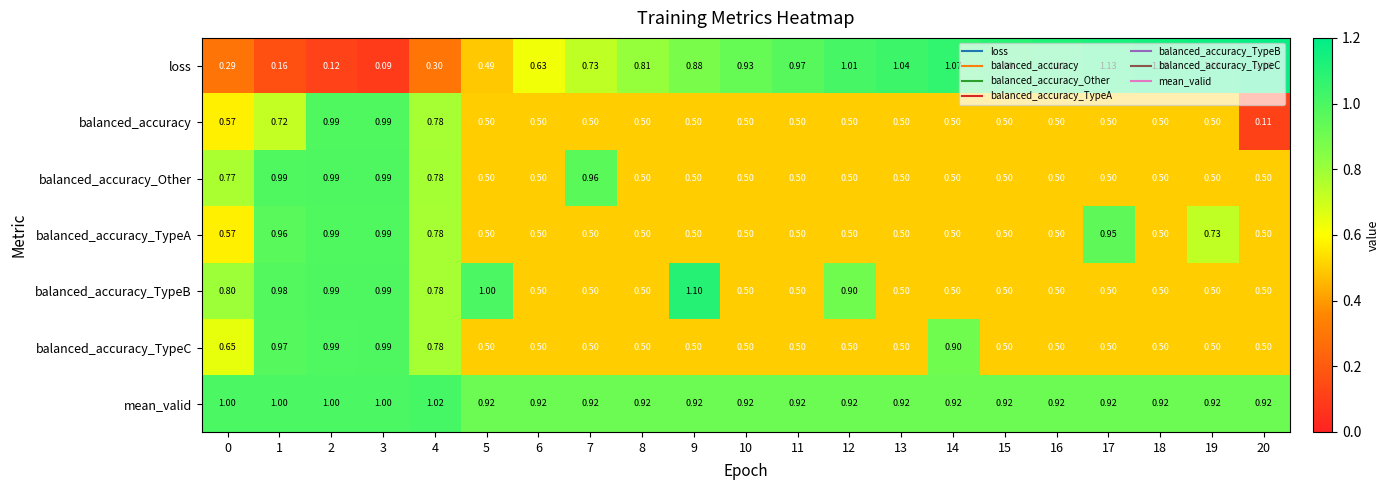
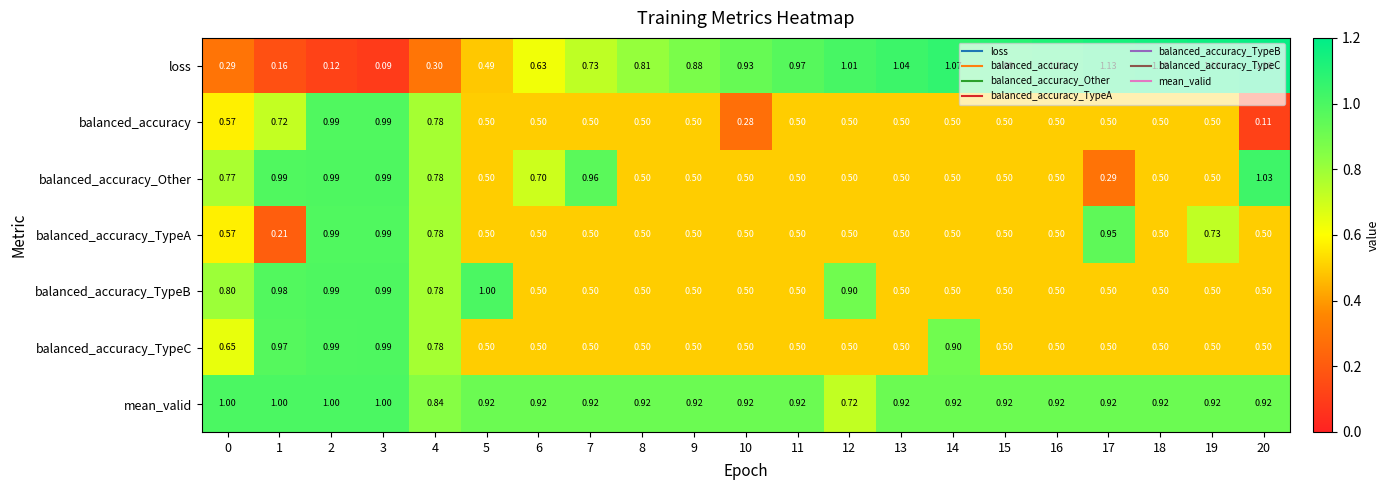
balanced_accuracy, 10: 0.50 -> 0.28
balanced_accuracy_Other, 6: 0.50 -> 0.70
balanced_accuracy_Other, 17: 0.50 -> 0.29
balanced_accuracy_Other, 20: 0.50 -> 1.03
balanced_accuracy_TypeA, 1: 0.96 -> 0.21
balanced_accuracy_TypeB, 9: 1.10 -> 0.50
mean_valid, 4: 1.02 -> 0.84
mean_valid, 12: 0.92 -> 0.72
